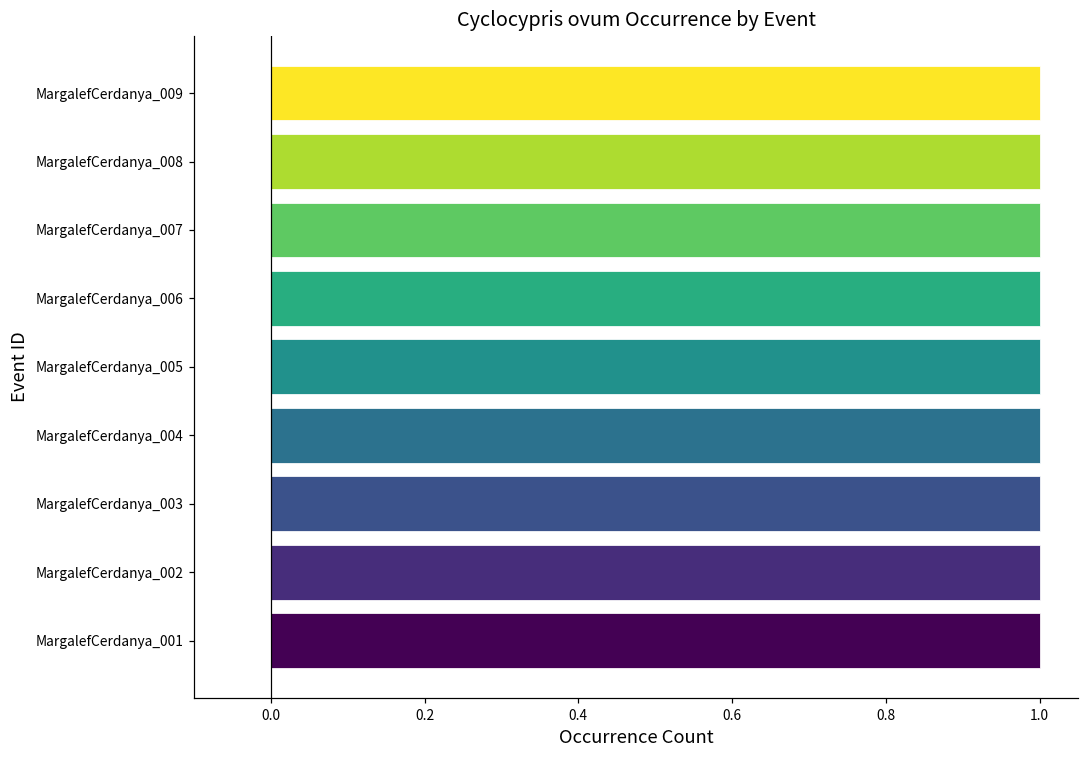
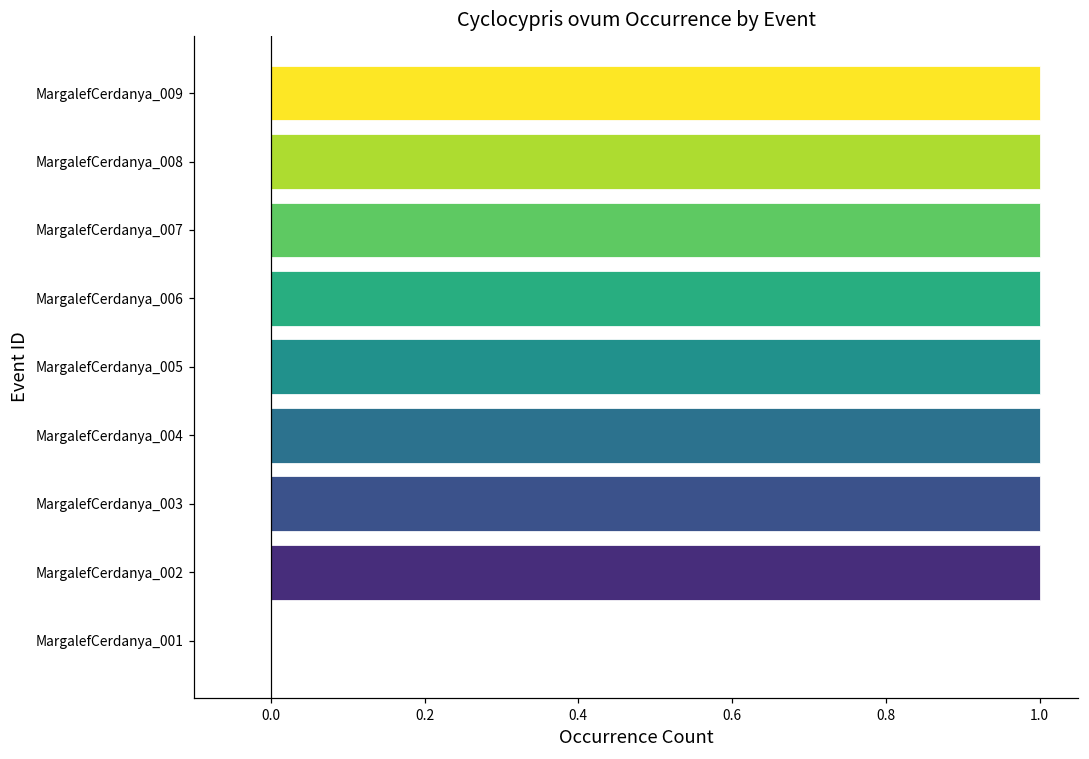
MargalefCerdanya_001: 1 -> 0
